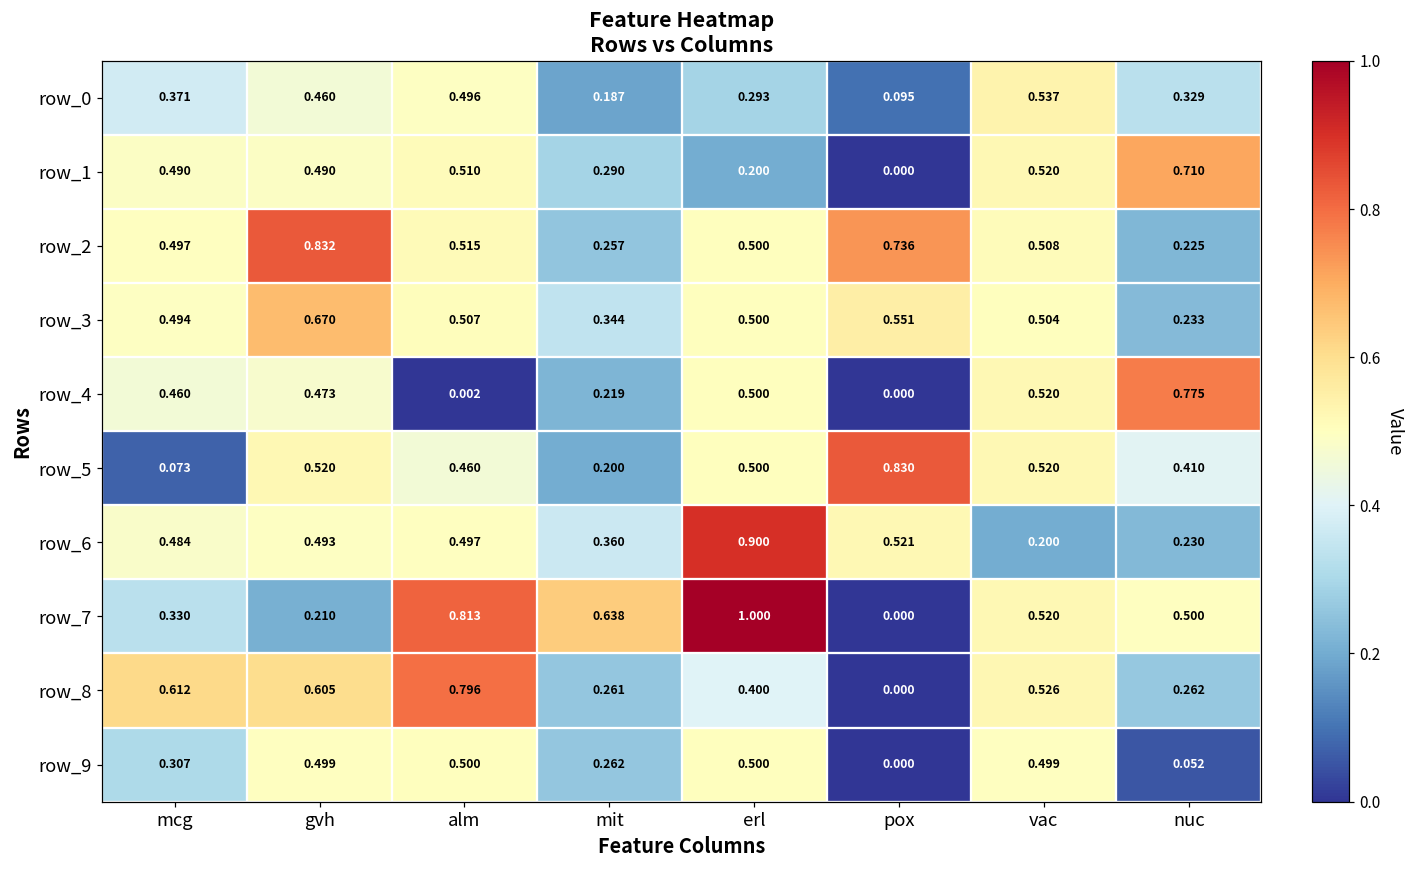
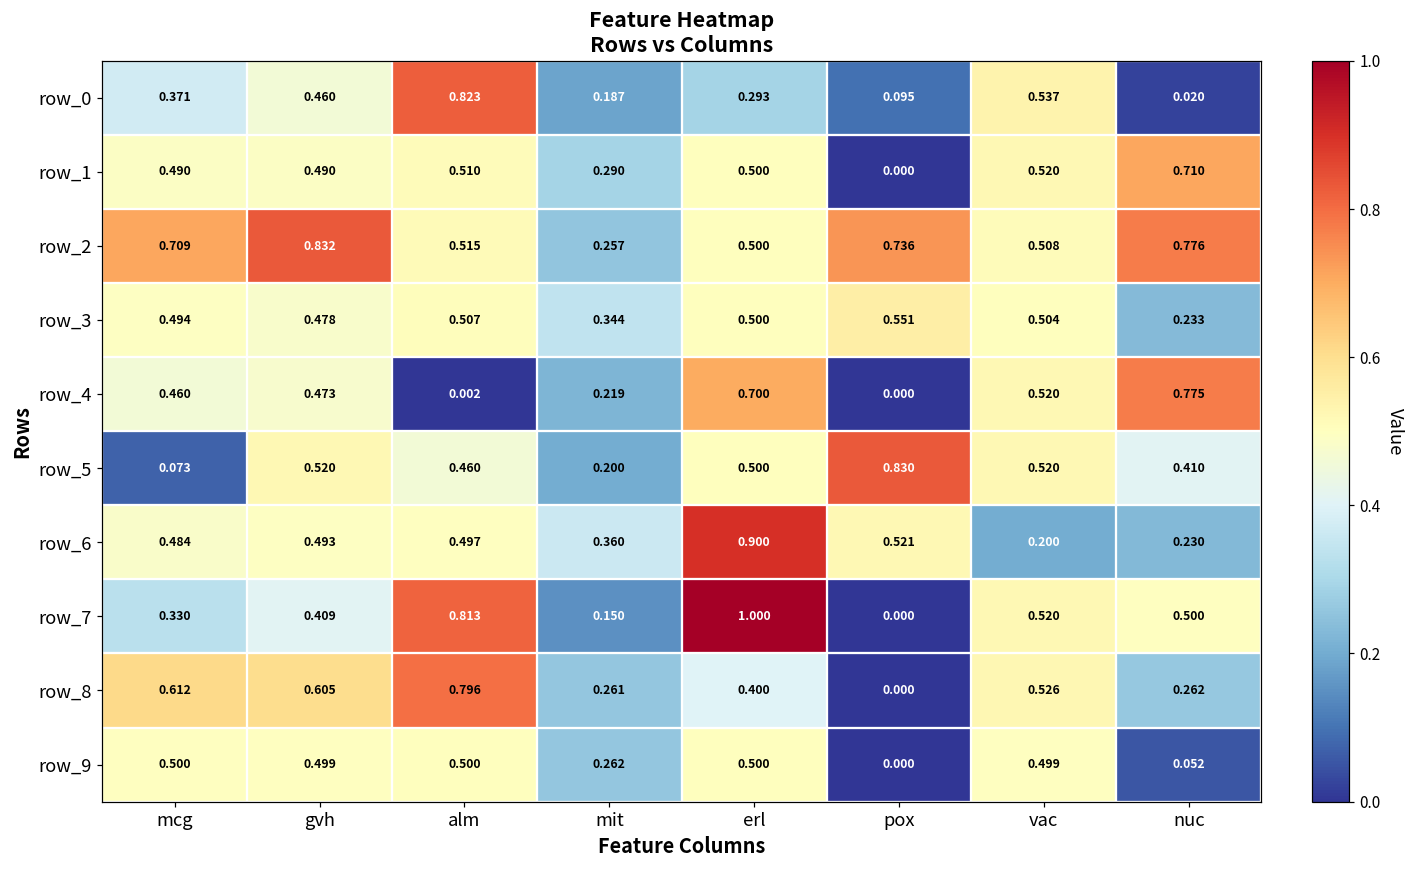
row_0, alm: 0.496 -> 0.823
row_0, nuc: 0.329 -> 0.020
row_1, erl: 0.200 -> 0.500
row_2, mcg: 0.497 -> 0.709
row_2, nuc: 0.225 -> 0.776
row_3, gvh: 0.670 -> 0.478
row_4, erl: 0.500 -> 0.700
row_7, gvh: 0.210 -> 0.409
row_7, mit: 0.638 -> 0.150
row_9, mcg: 0.307 -> 0.500
